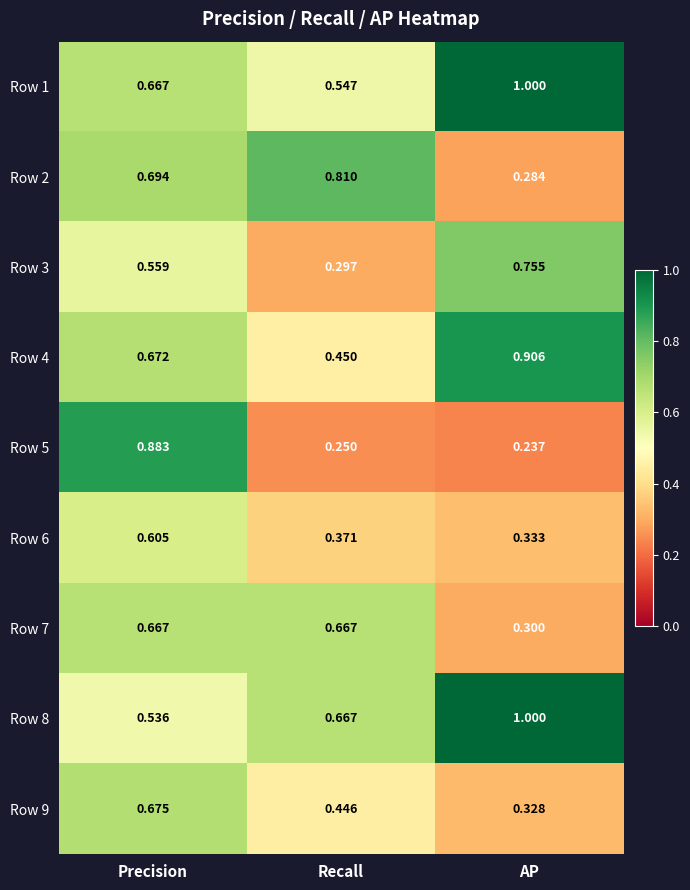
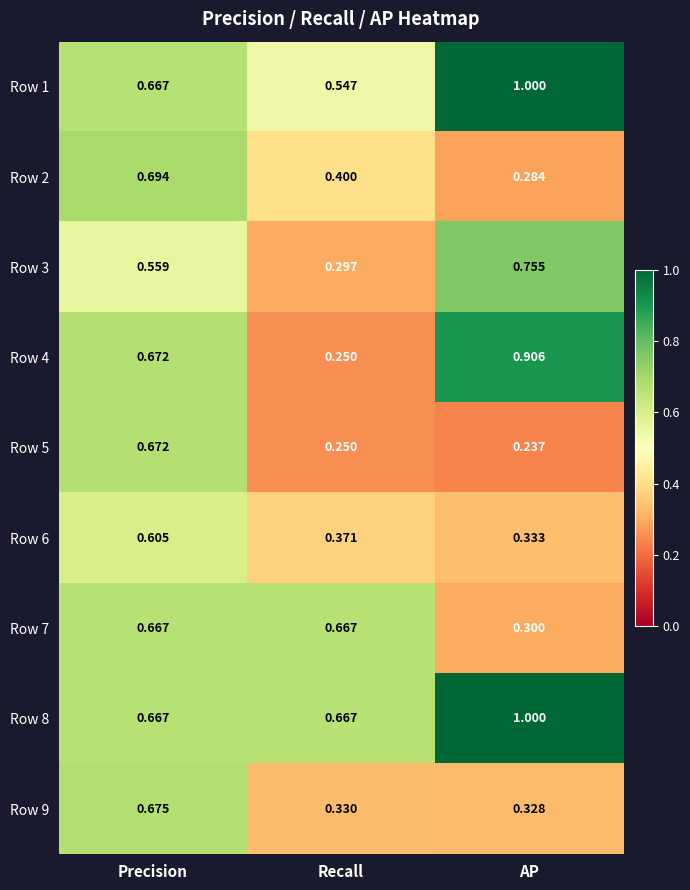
Row 2, Recall: 0.810 -> 0.400
Row 4, Recall: 0.450 -> 0.250
Row 5, Precision: 0.883 -> 0.672
Row 8, Precision: 0.536 -> 0.667
Row 9, Recall: 0.446 -> 0.330
